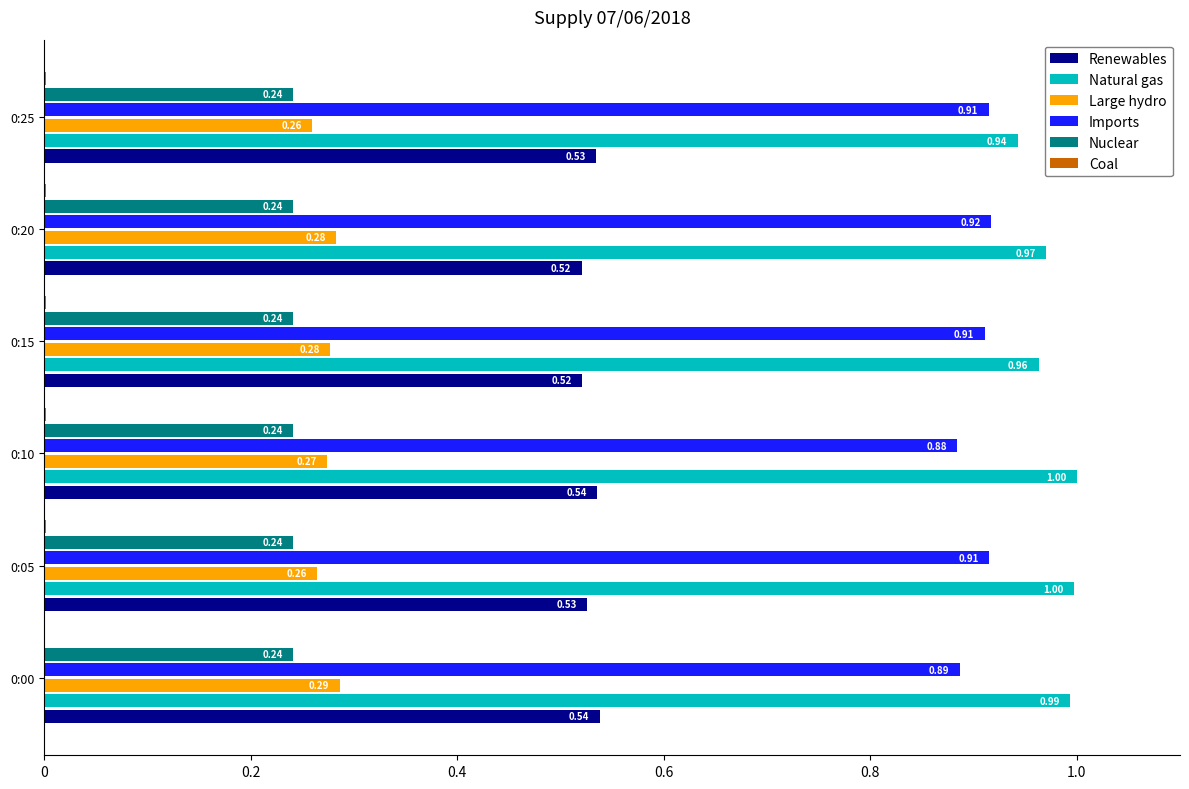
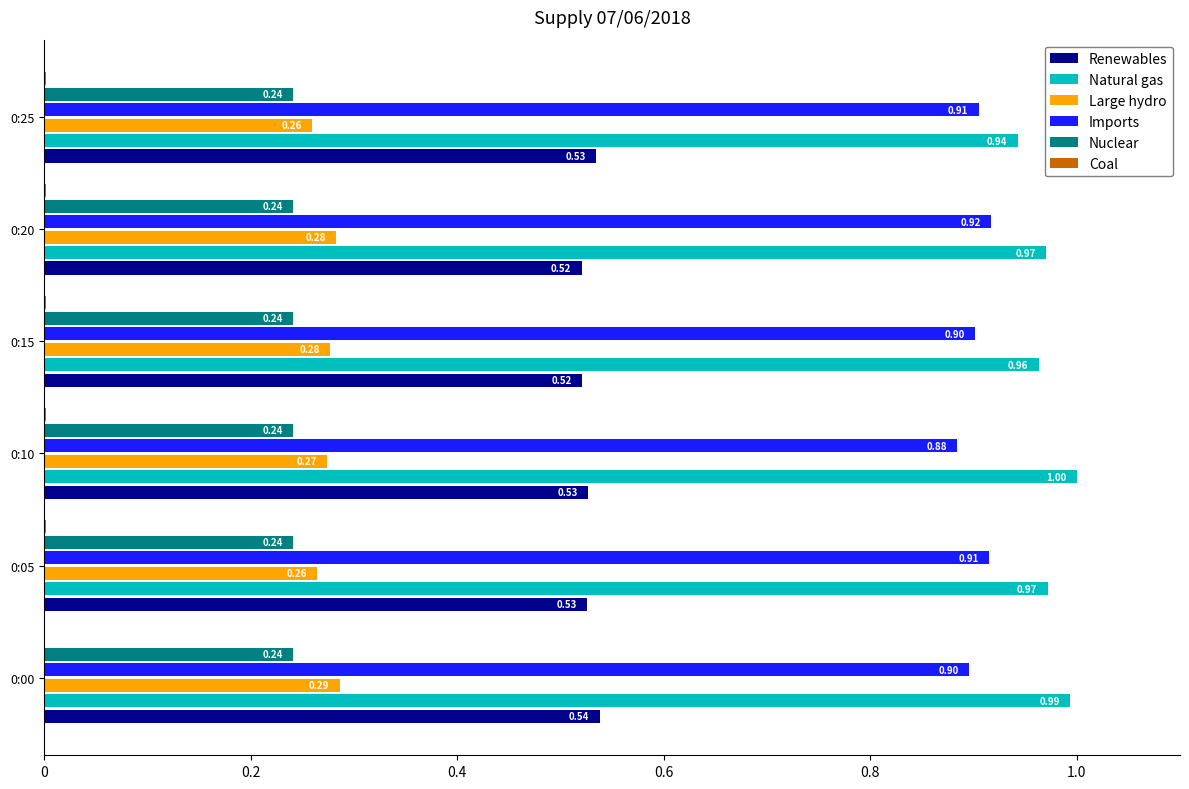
Imports, 0:25: 0.915 -> 0.905
Imports, 0:15: 0.91 -> 0.90
Renewables, 0:10: 0.54 -> 0.53
Natural gas, 0:05: 1.00 -> 0.97
Imports, 0:00: 0.89 -> 0.90
